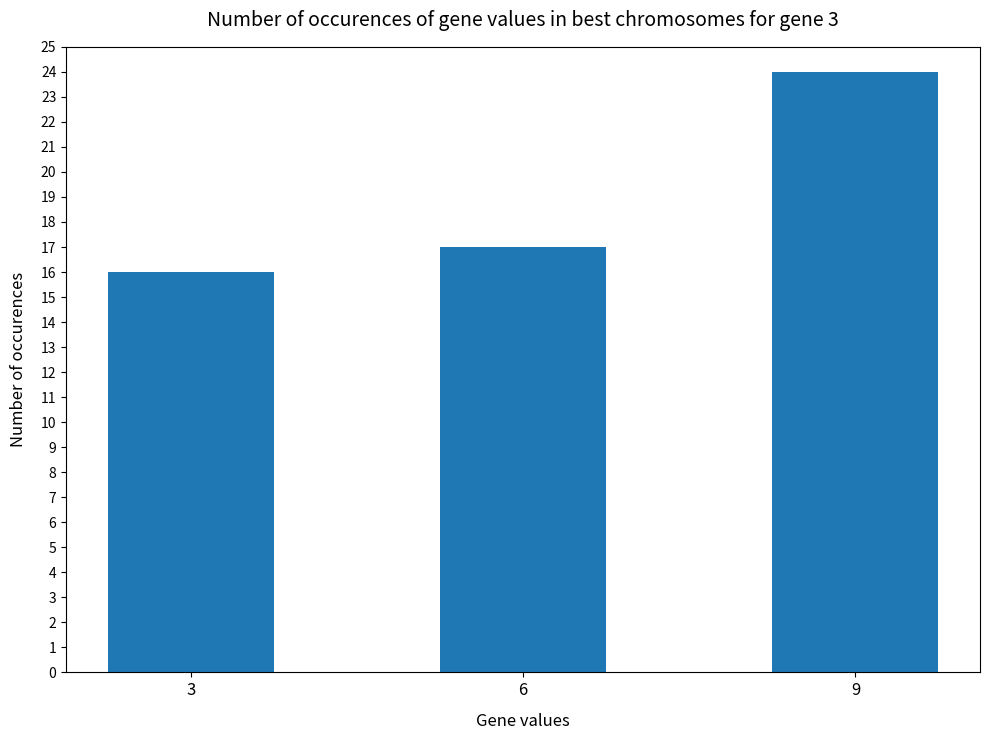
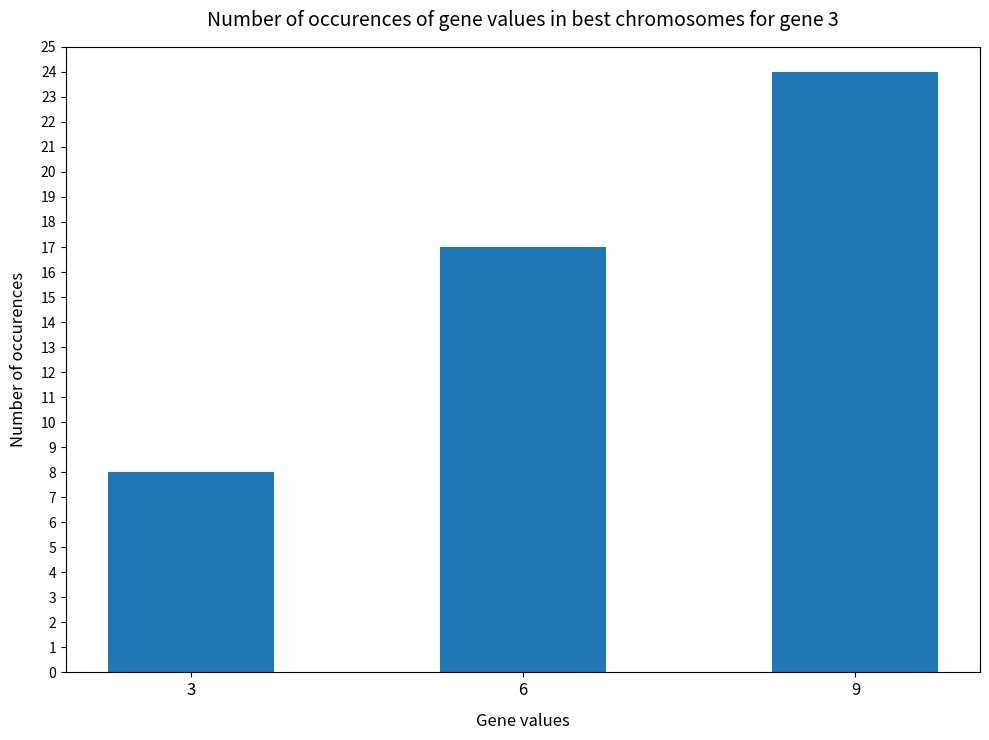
3: 16 -> 8
